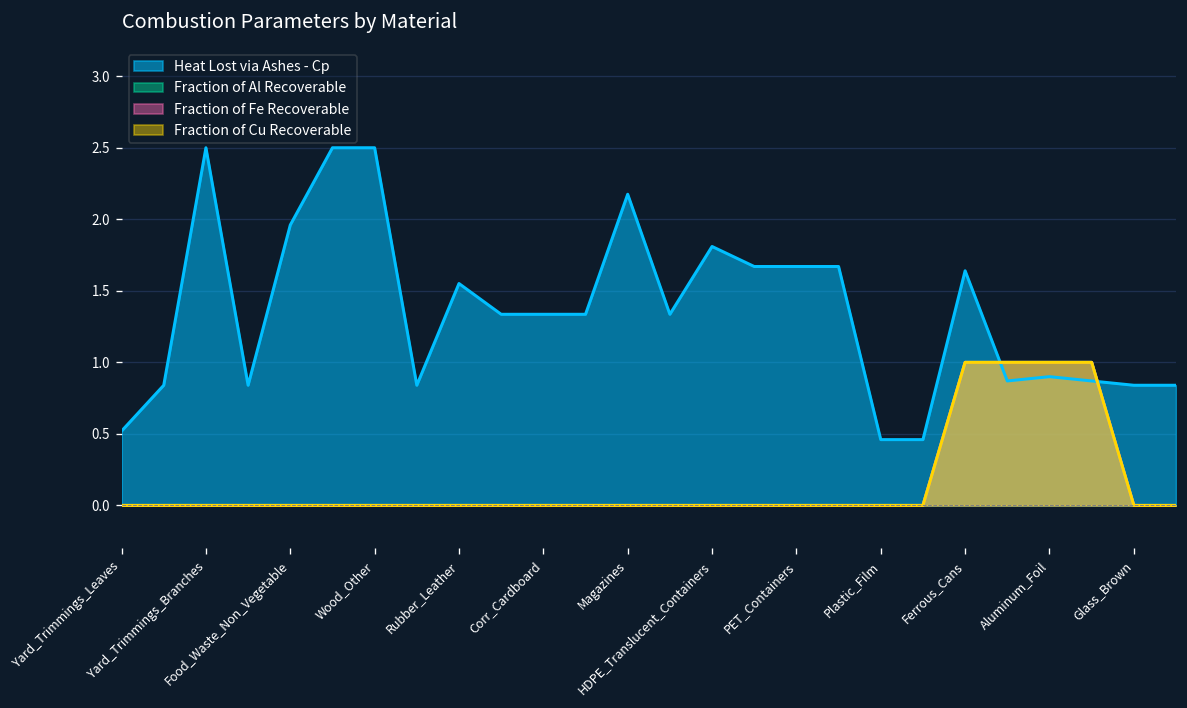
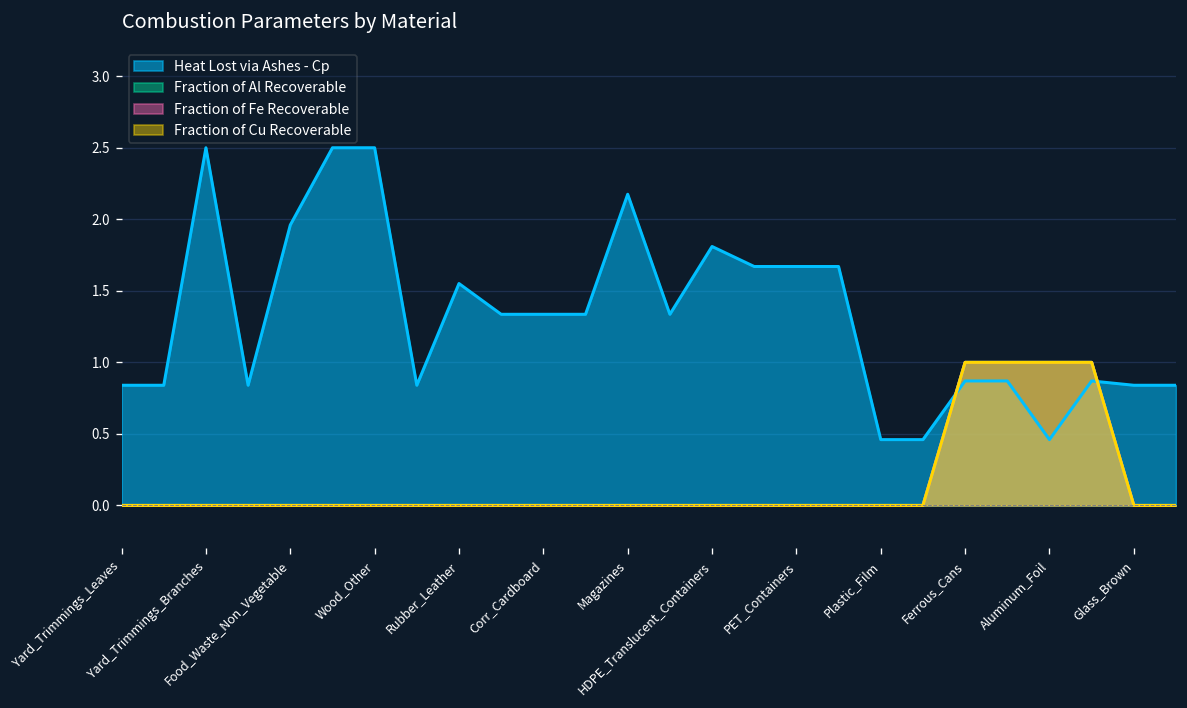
Heat Lost via Ashes - Cp, Yard_Trimmings_Leaves: 0.52 -> 0.84
Heat Lost via Ashes - Cp, Ferrous_Cans: 1.64 -> 0.87
Heat Lost via Ashes - Cp, Aluminum_Foil: 0.90 -> 0.46
